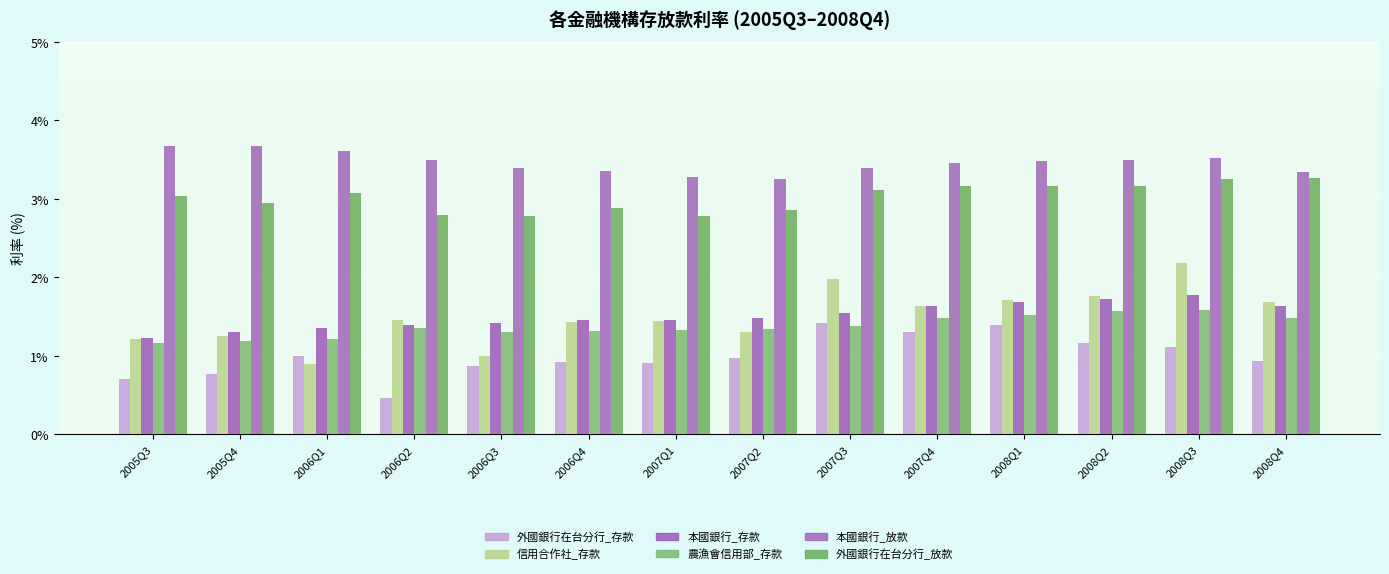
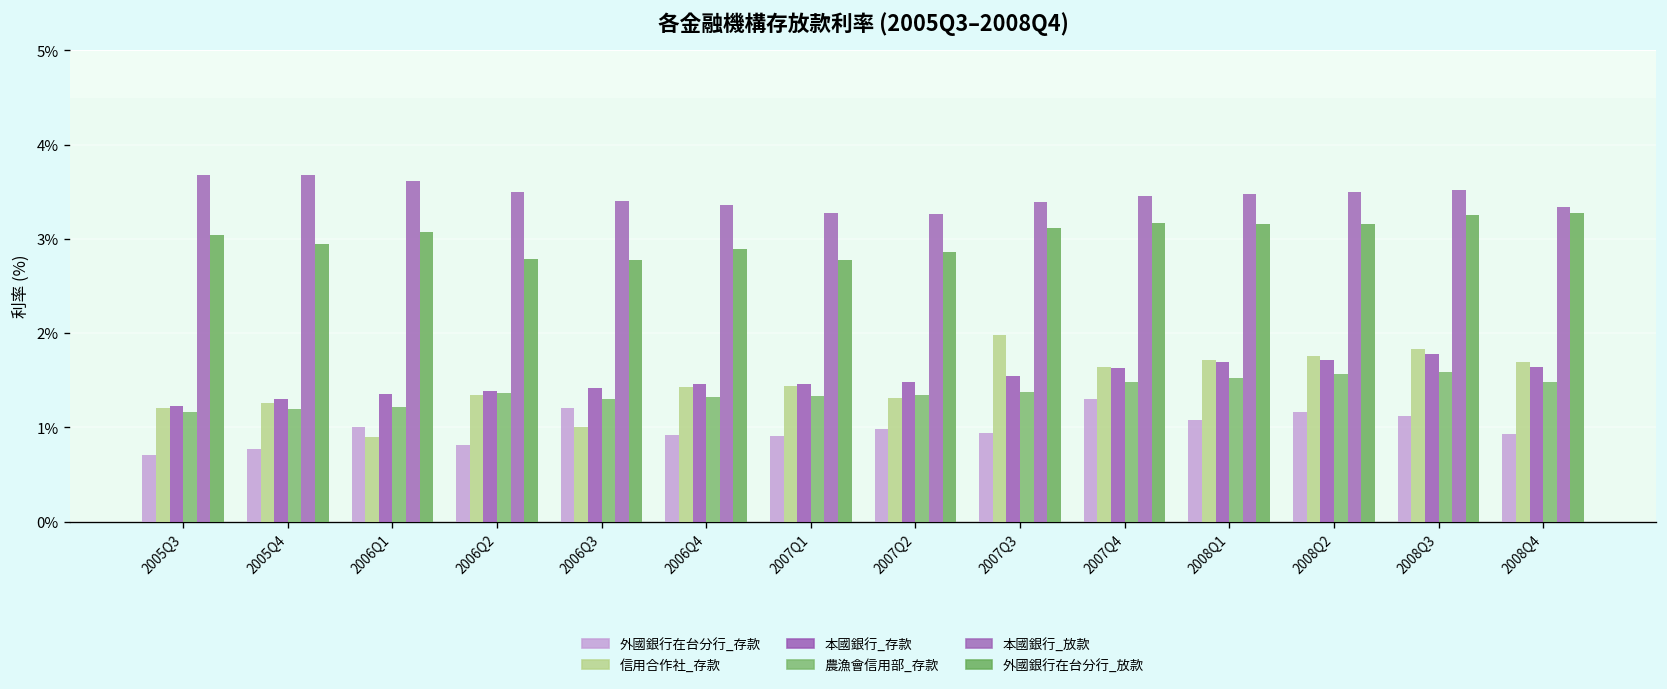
外國銀行在台分行_存款, 2006Q2: 0.5% -> 0.8%
信用合作社_存款, 2006Q2: 1.5% -> 1.3%
外國銀行在台分行_存款, 2006Q3: 0.9% -> 1.2%
外國銀行在台分行_存款, 2007Q3: 1.4% -> 0.9%
外國銀行在台分行_存款, 2008Q1: 1.4% -> 1.1%
信用合作社_存款, 2008Q3: 2.2% -> 1.8%
